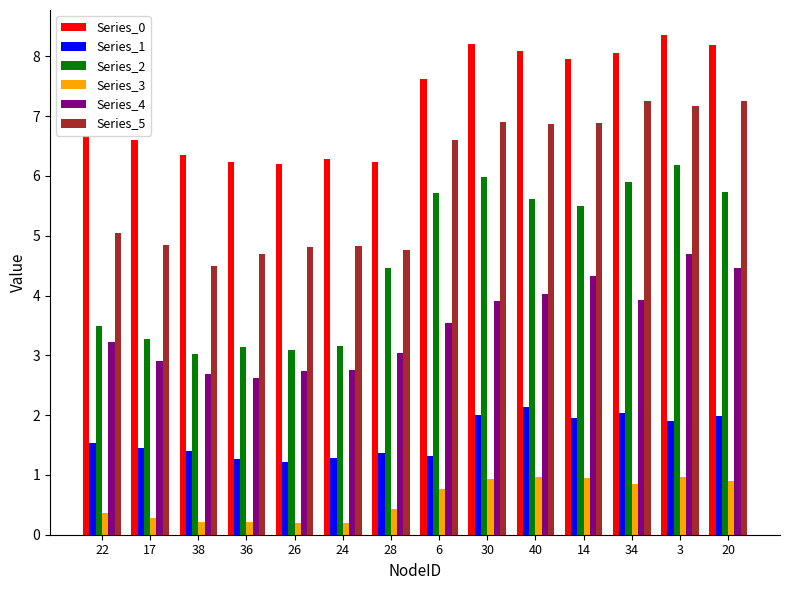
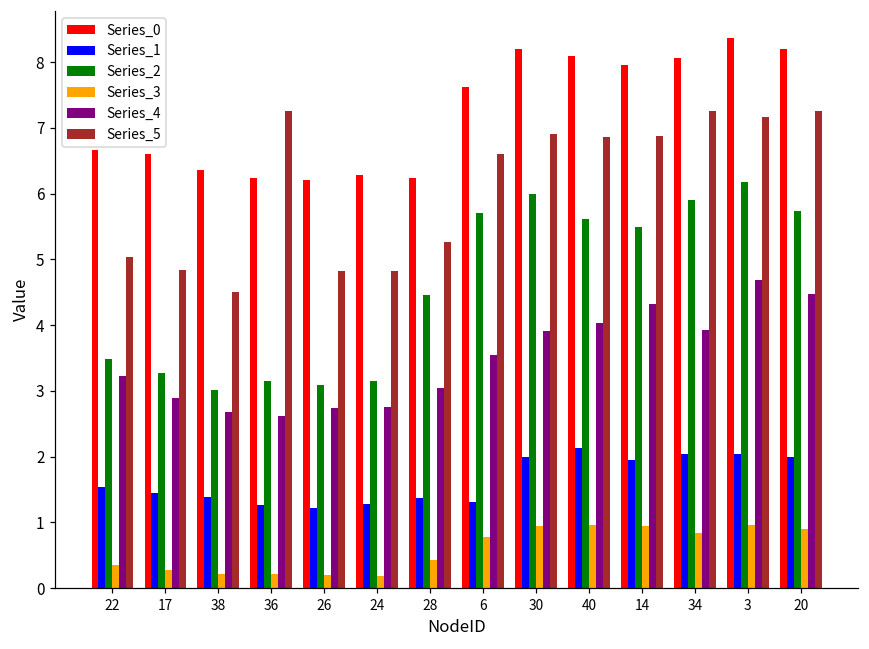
Series_5, 36: 4.7 -> 7.3
Series_5, 28: 4.8 -> 5.3
Series_1, 3: 1.9 -> 2.0
